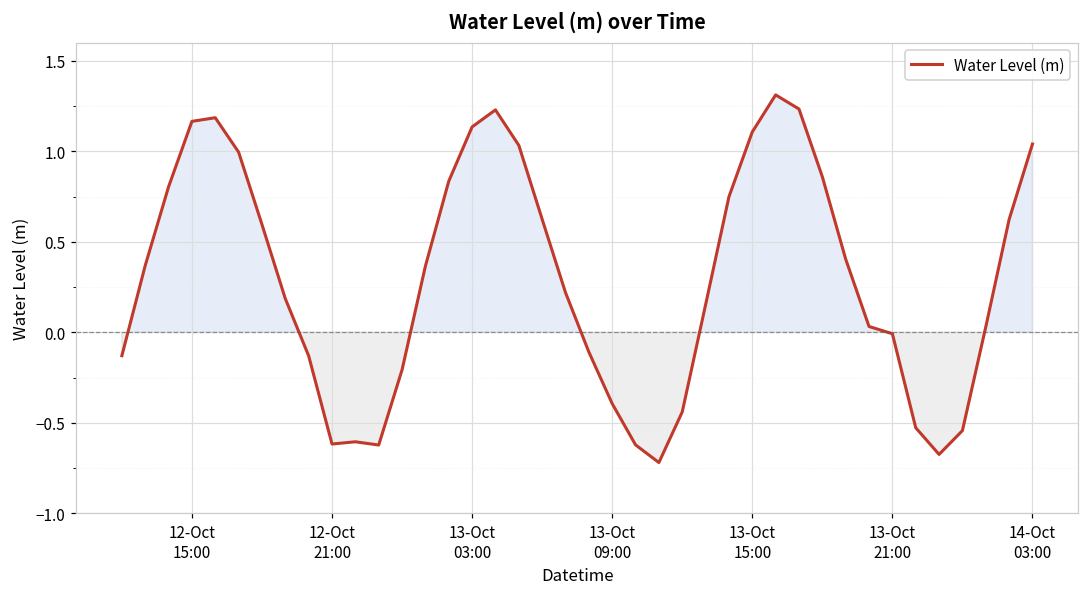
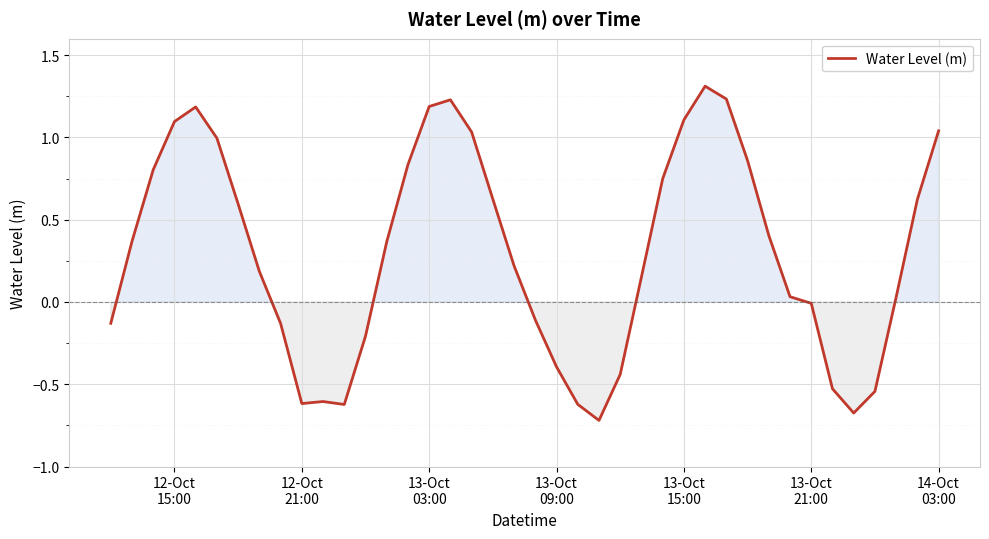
12-Oct 15:00: 1.17 -> 1.10
13-Oct 03:00: 1.13 -> 1.19
